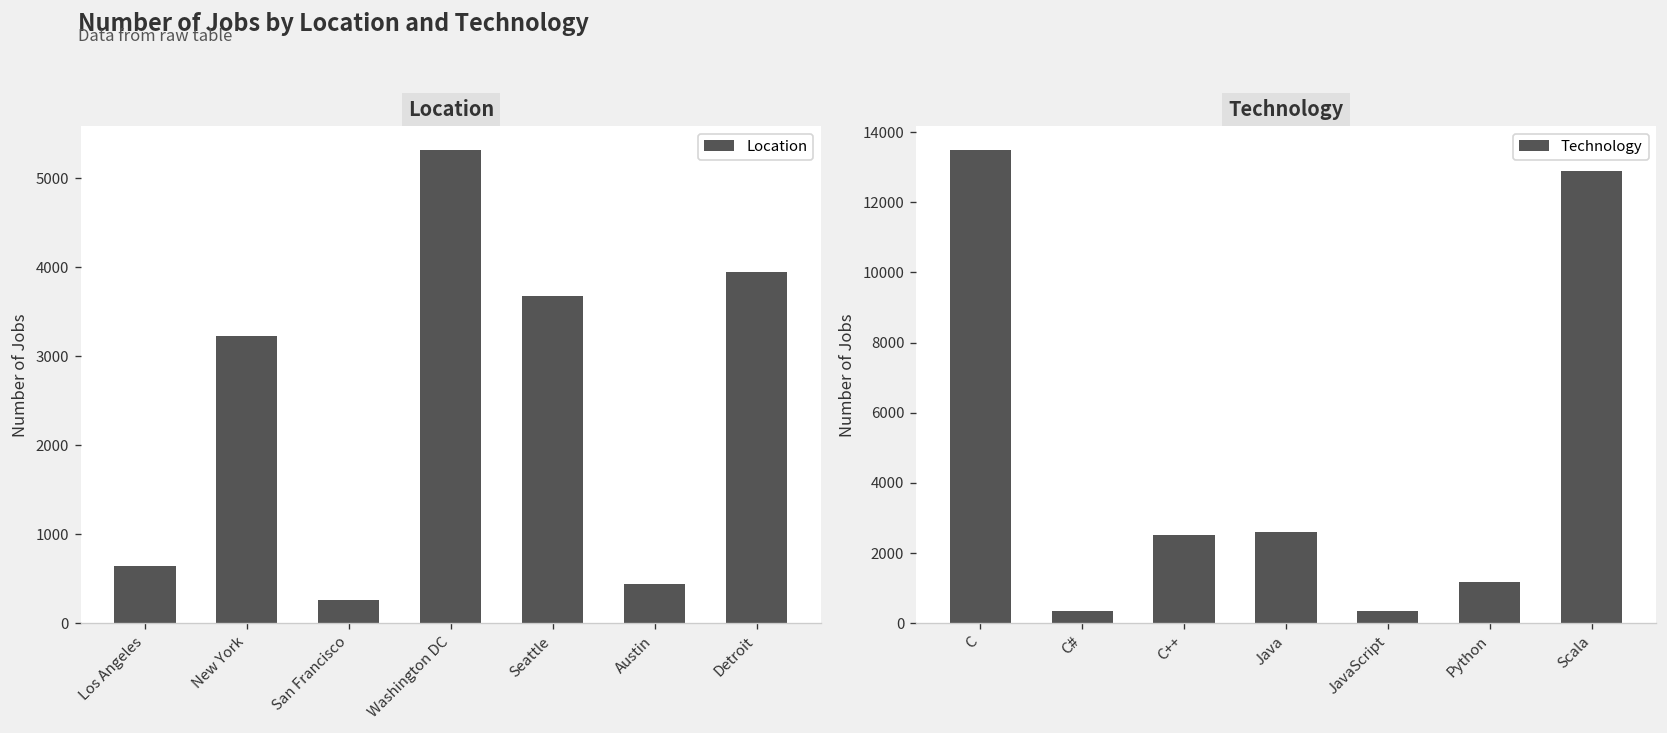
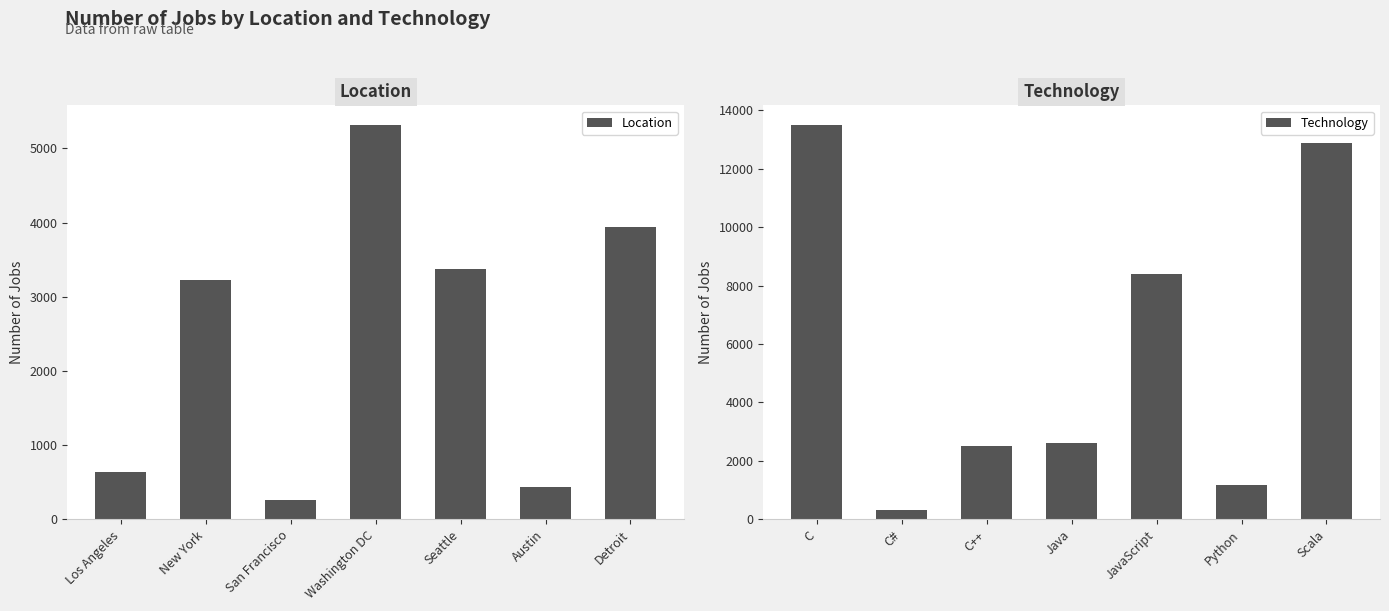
Location, Seattle: 3700 -> 3400
Technology, JavaScript: 400 -> 8400
